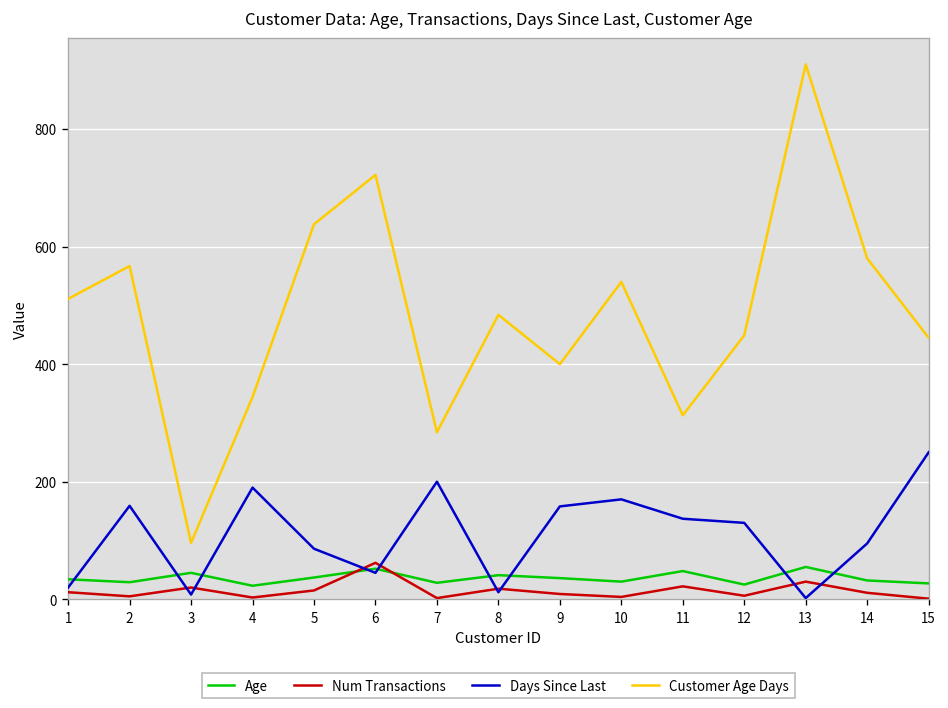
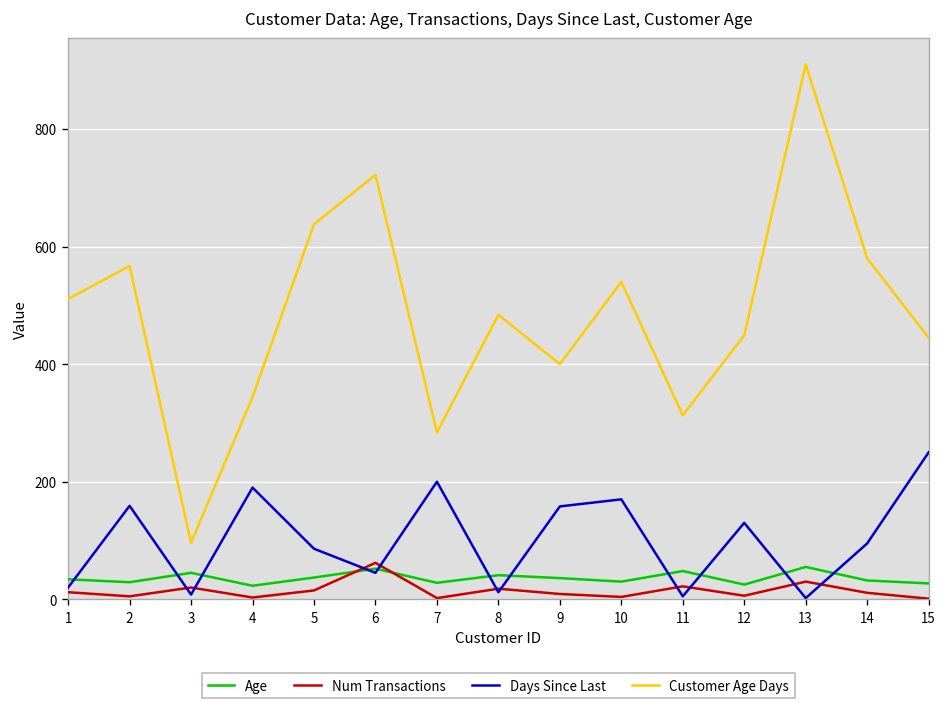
Days Since Last, 11: 140 -> 10
